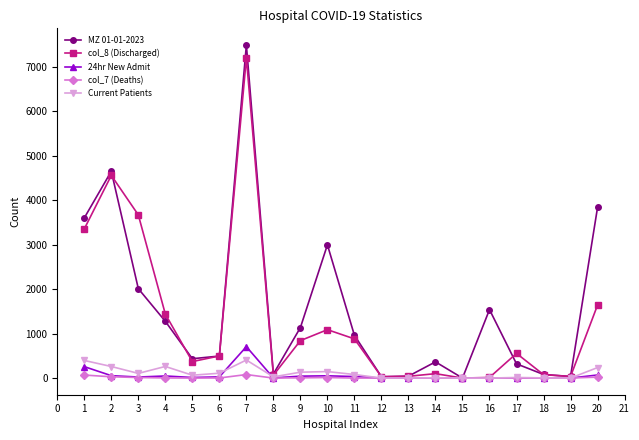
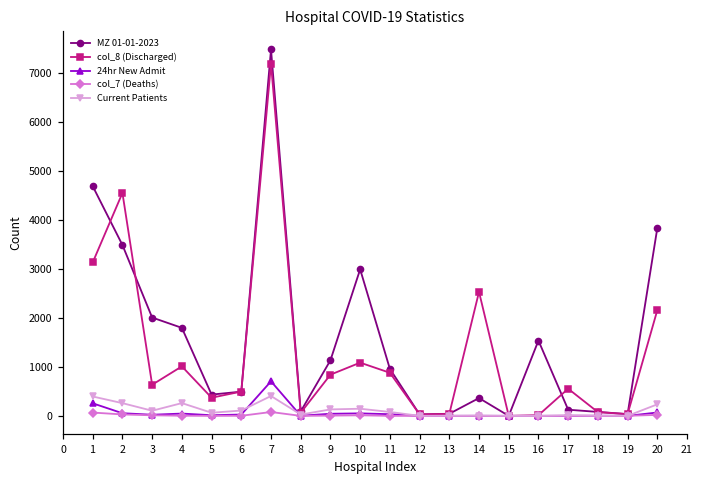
MZ 01-01-2023, 1: 3600 -> 4700
col_8 (Discharged), 1: 3400 -> 3100
MZ 01-01-2023, 2: 4600 -> 3500
col_8 (Discharged), 3: 3700 -> 600
MZ 01-01-2023, 4: 1300 -> 1800
col_8 (Discharged), 4: 1400 -> 1000
col_8 (Discharged), 14: 100 -> 2500
MZ 01-01-2023, 17: 300 -> 100
col_8 (Discharged), 20: 1600 -> 2200
